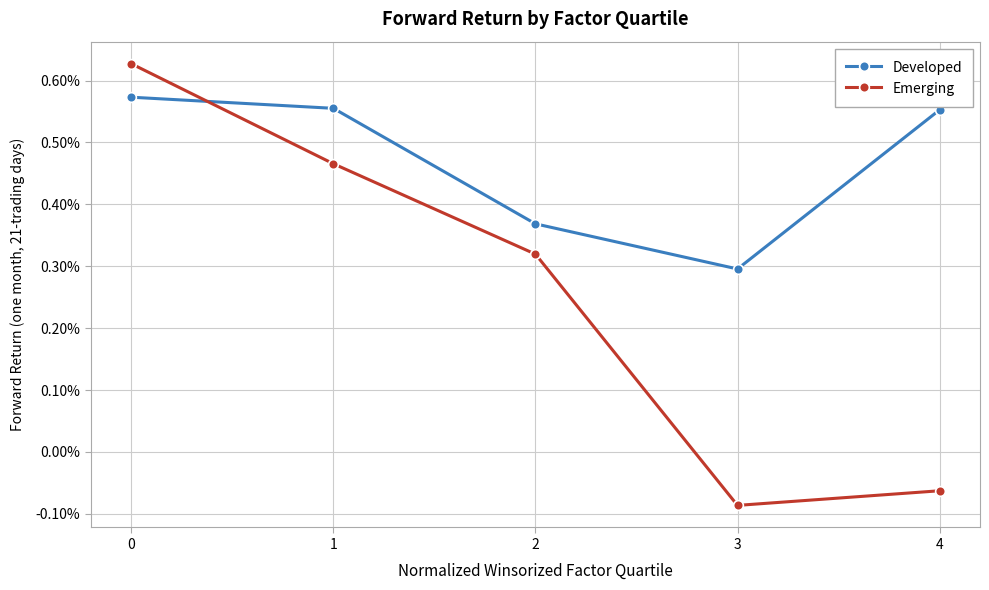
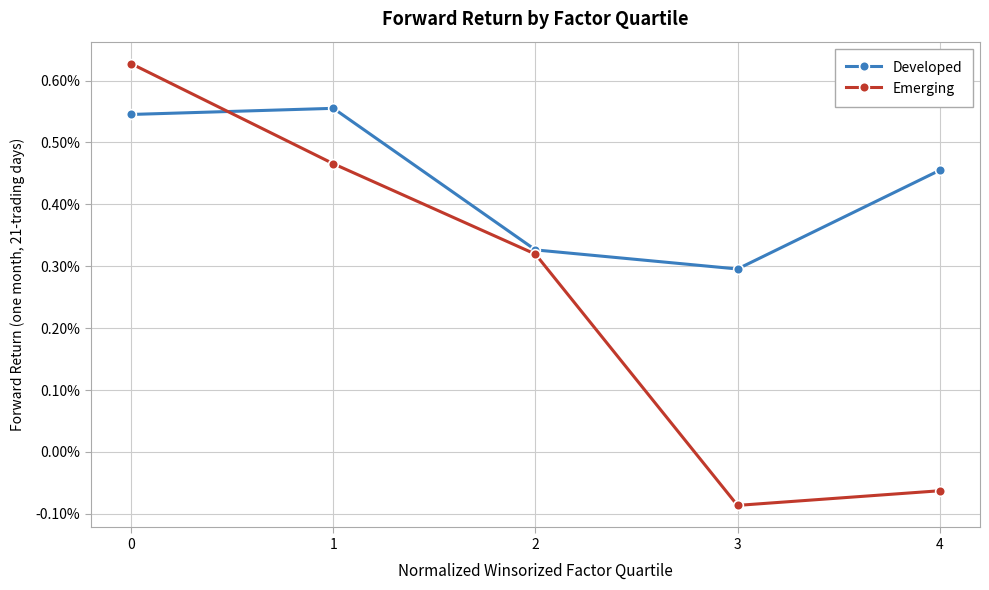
Developed, 0: 0.57% -> 0.55%
Developed, 2: 0.37% -> 0.33%
Developed, 4: 0.55% -> 0.45%
